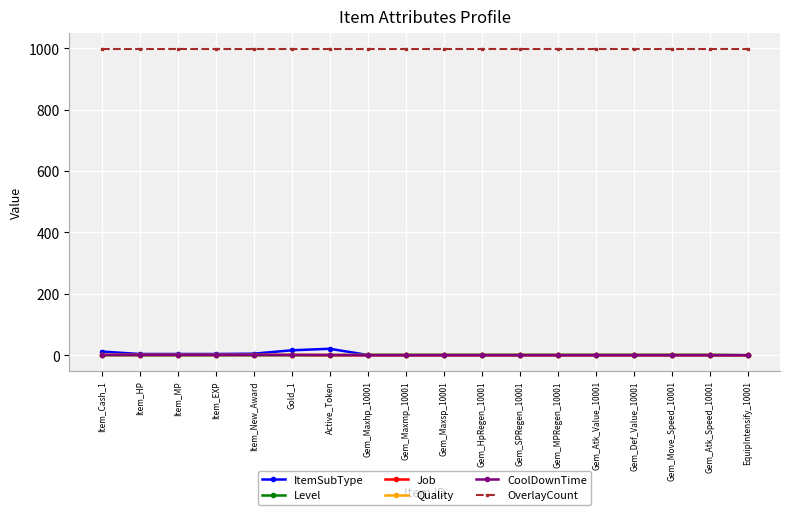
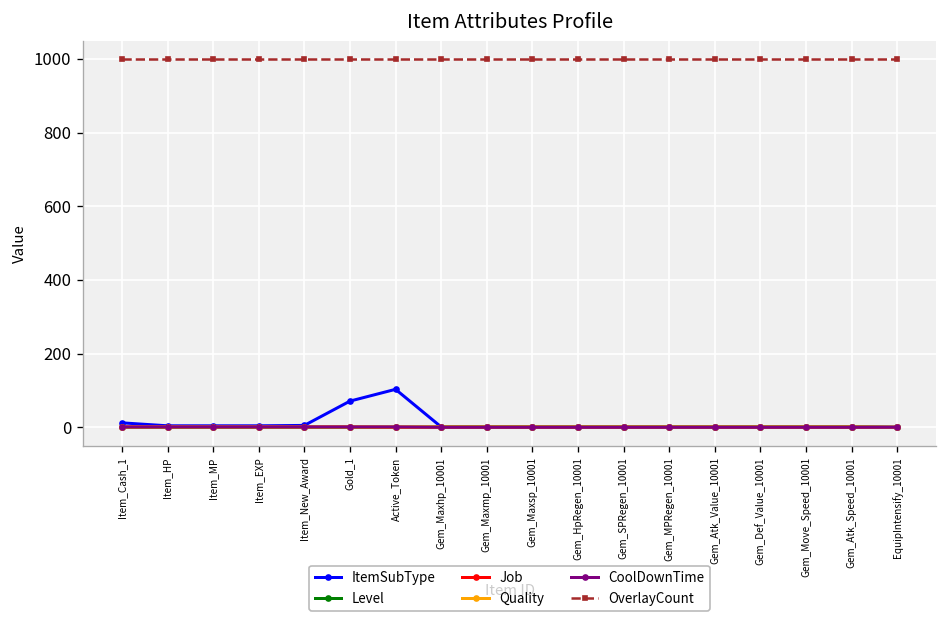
ItemSubType, Gold_1: 20 -> 70
ItemSubType, Active_Token: 20 -> 100
